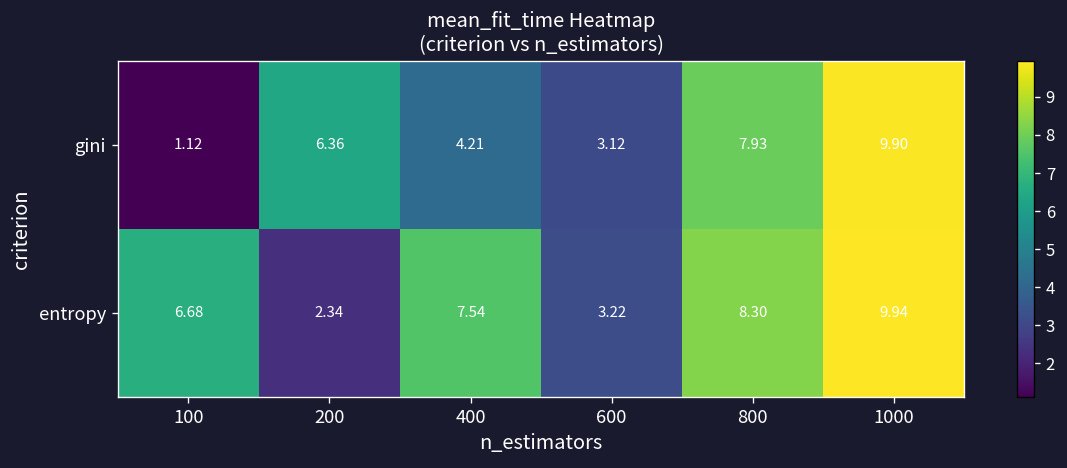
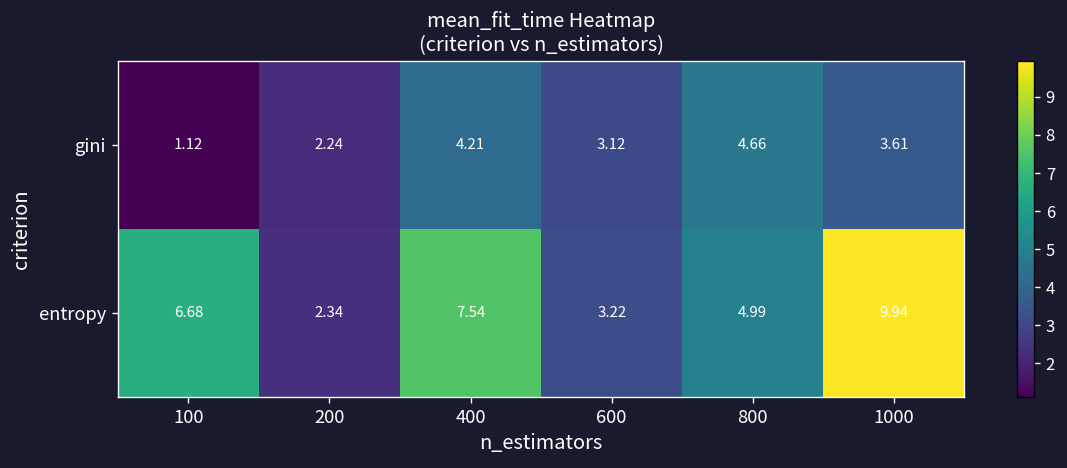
gini, 200: 6.36 -> 2.24
gini, 800: 7.93 -> 4.66
gini, 1000: 9.90 -> 3.61
entropy, 800: 8.30 -> 4.99
